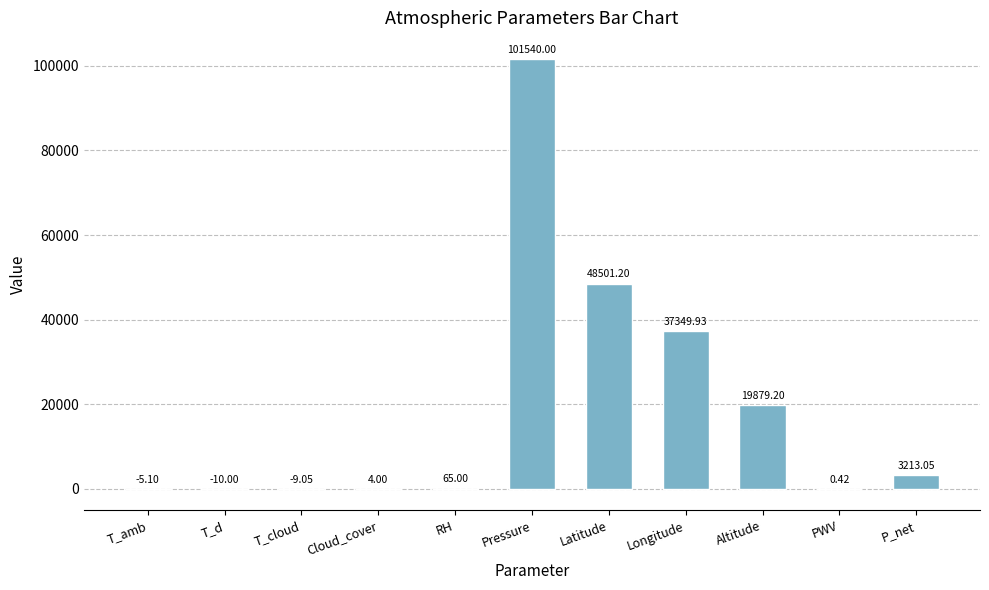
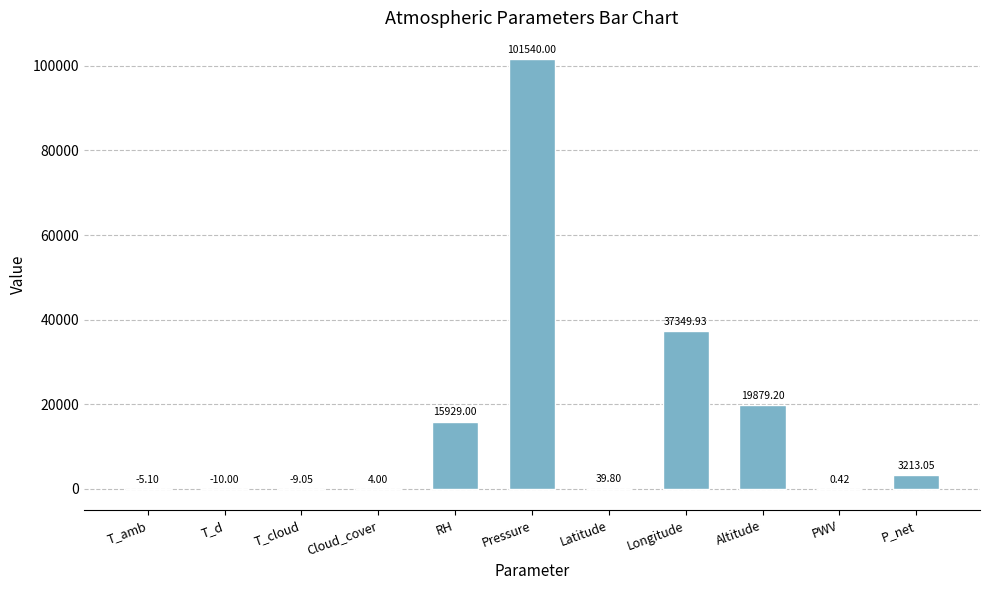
RH: 65.00 -> 15929.00
Latitude: 48501.20 -> 39.80
